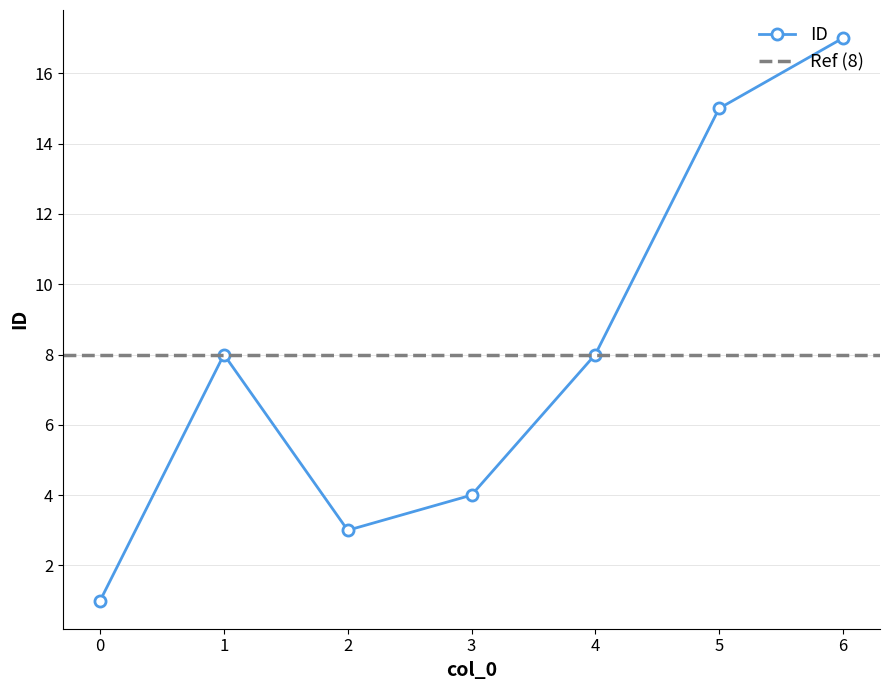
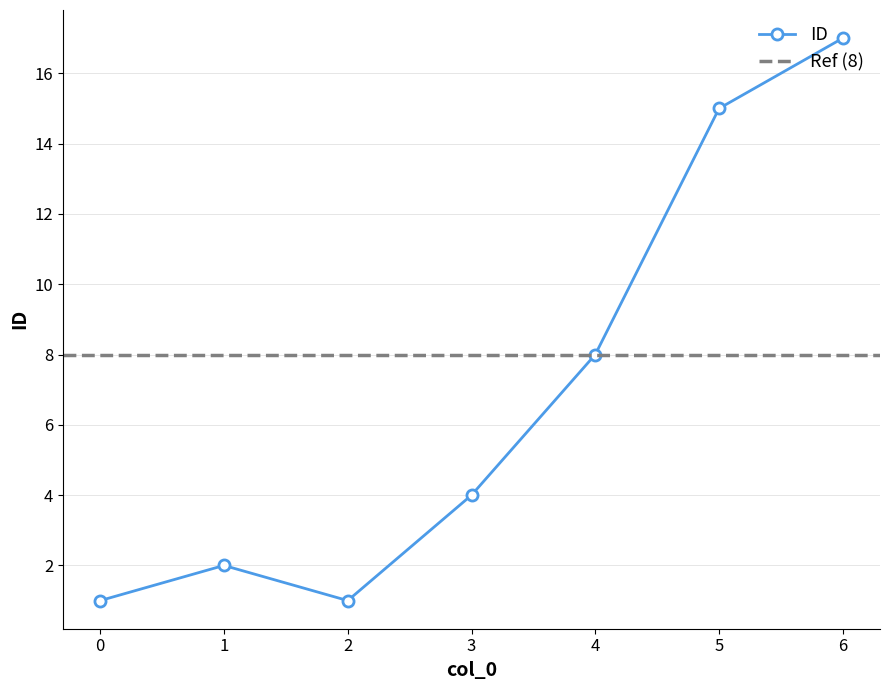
1: 8 -> 2
2: 3 -> 1
